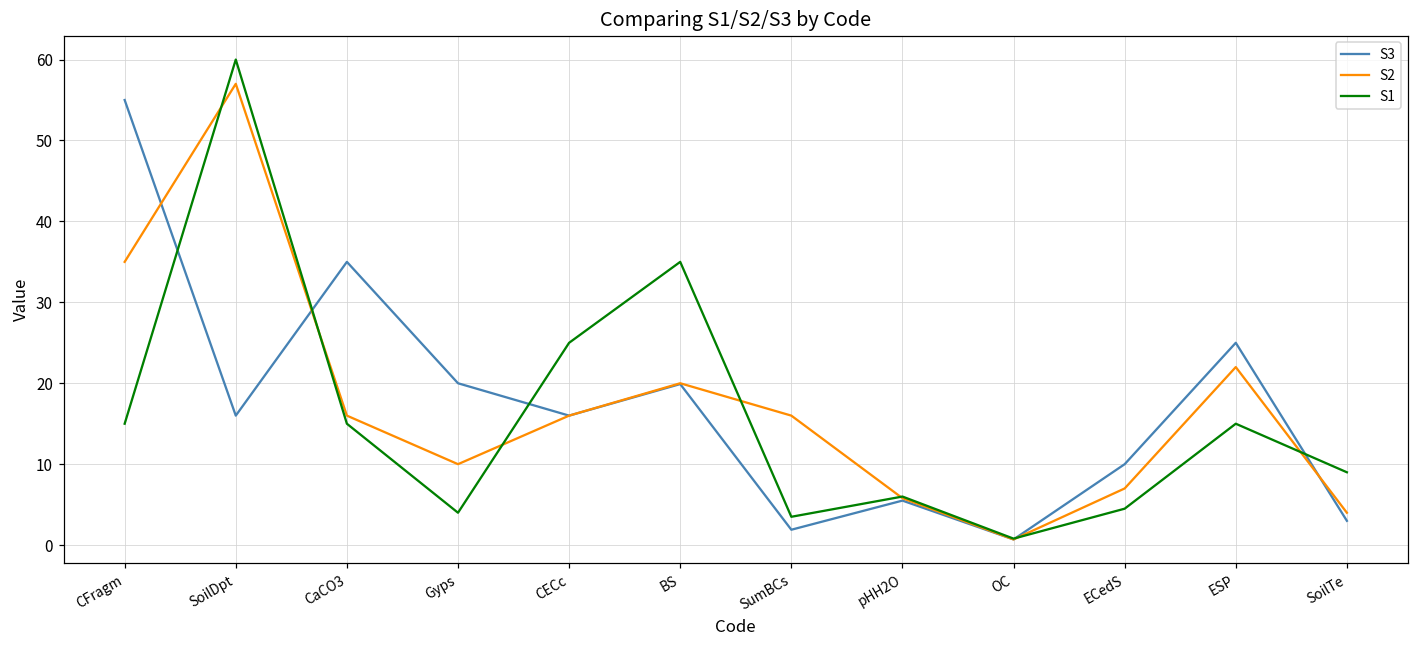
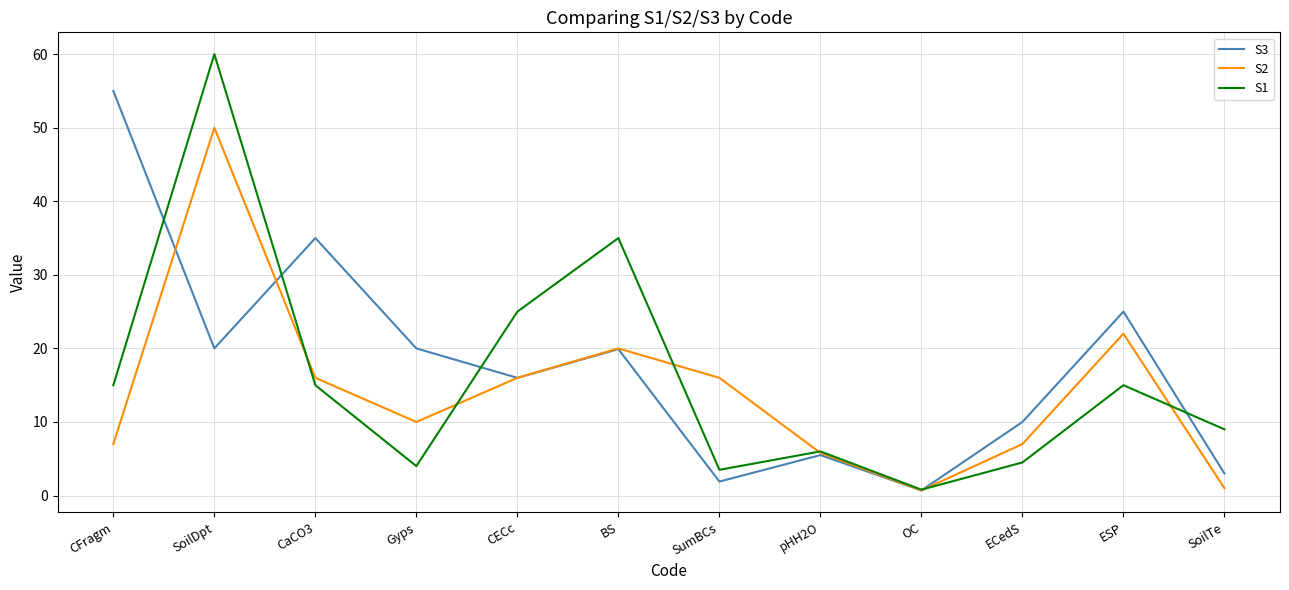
S2, CFragm: 35 -> 7
S3, SoilDpt: 16 -> 20
S2, SoilDpt: 57 -> 50
S2, SoilTe: 4 -> 1
